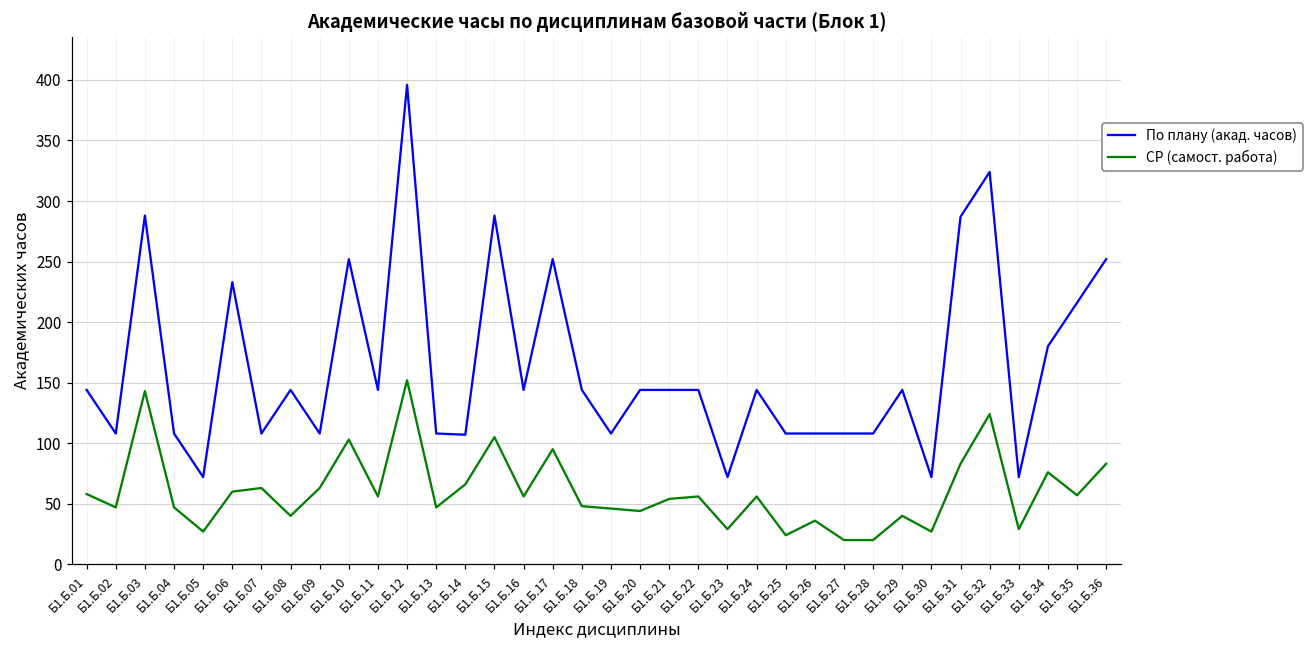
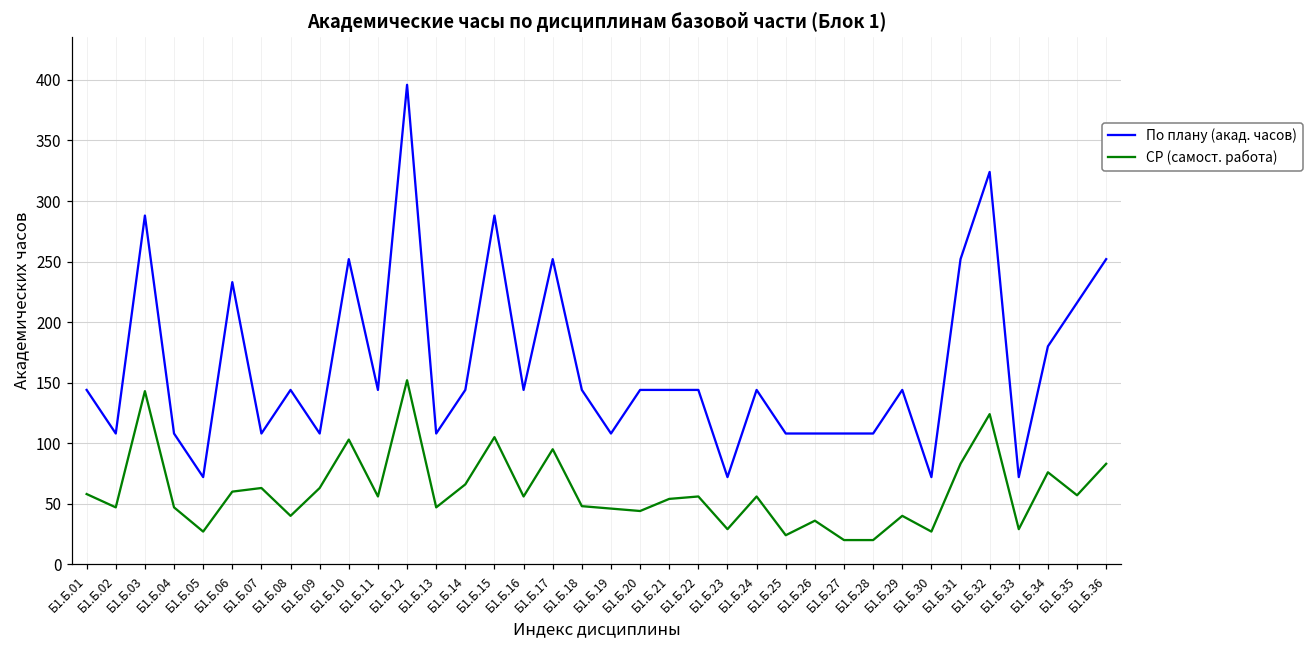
По плану (акад. часов), Б1.Б.14: 107 -> 144
По плану (акад. часов), Б1.Б.31: 287 -> 252
